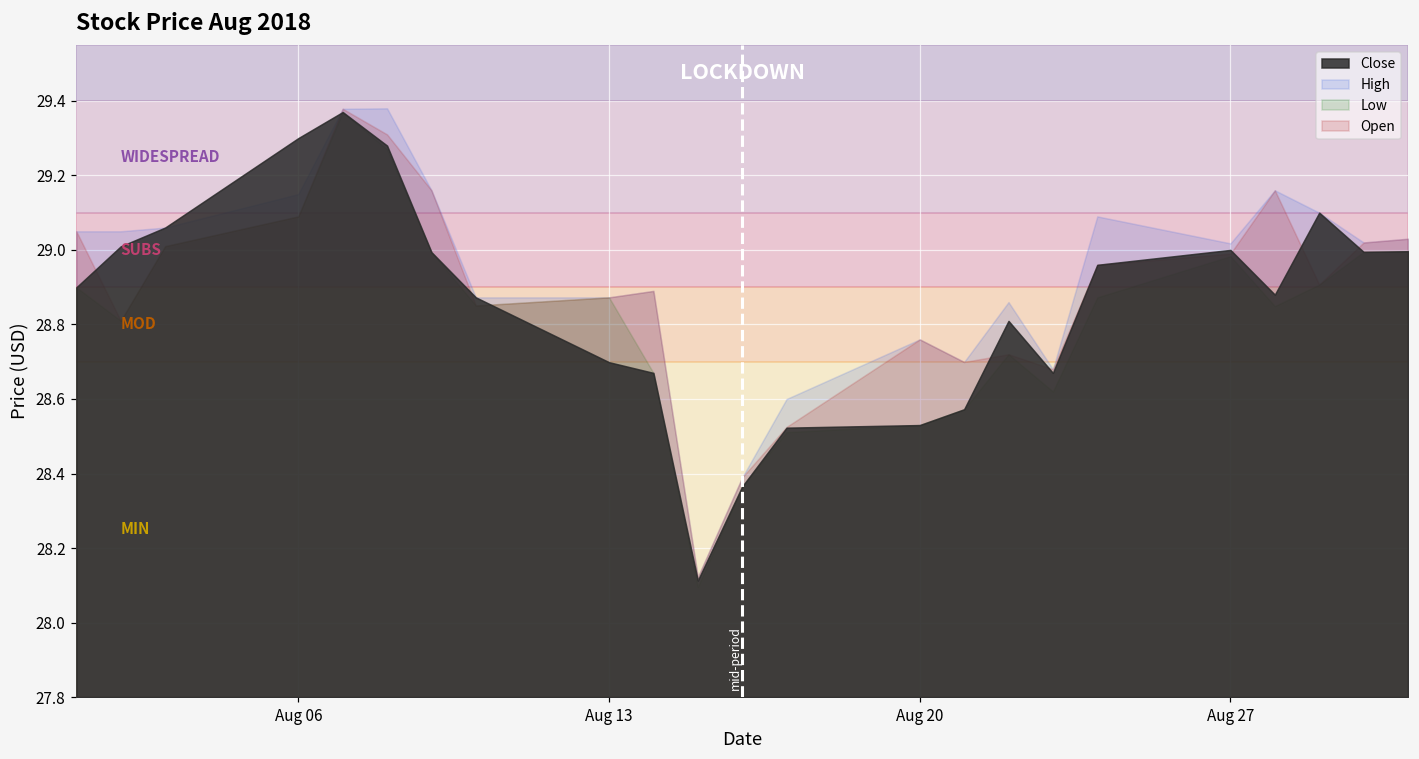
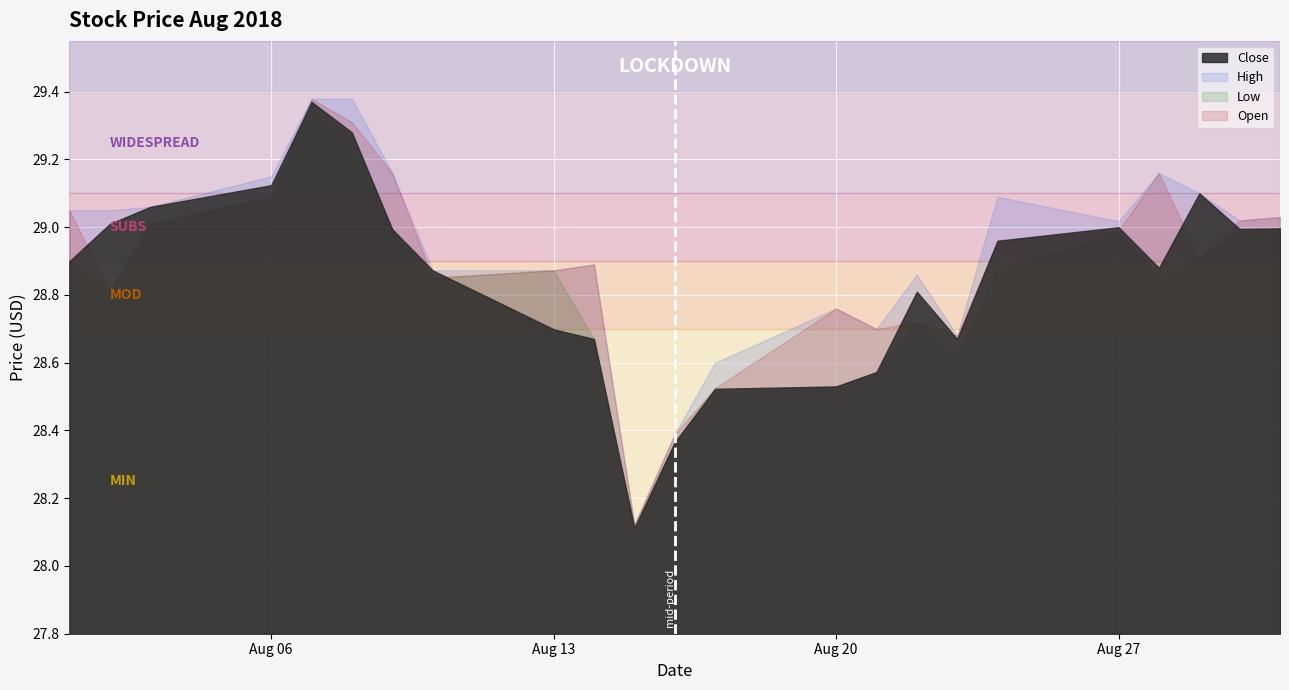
Close, Aug 06: 29.30 -> 29.12
